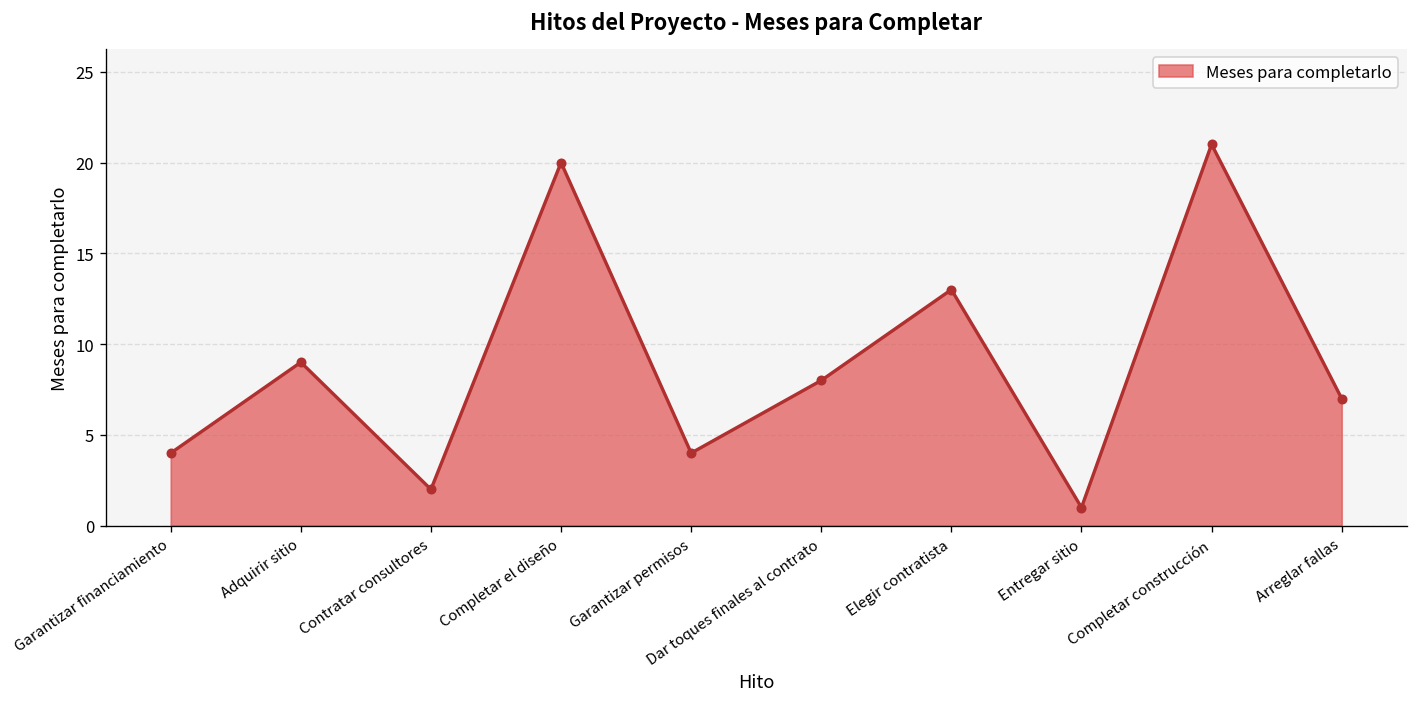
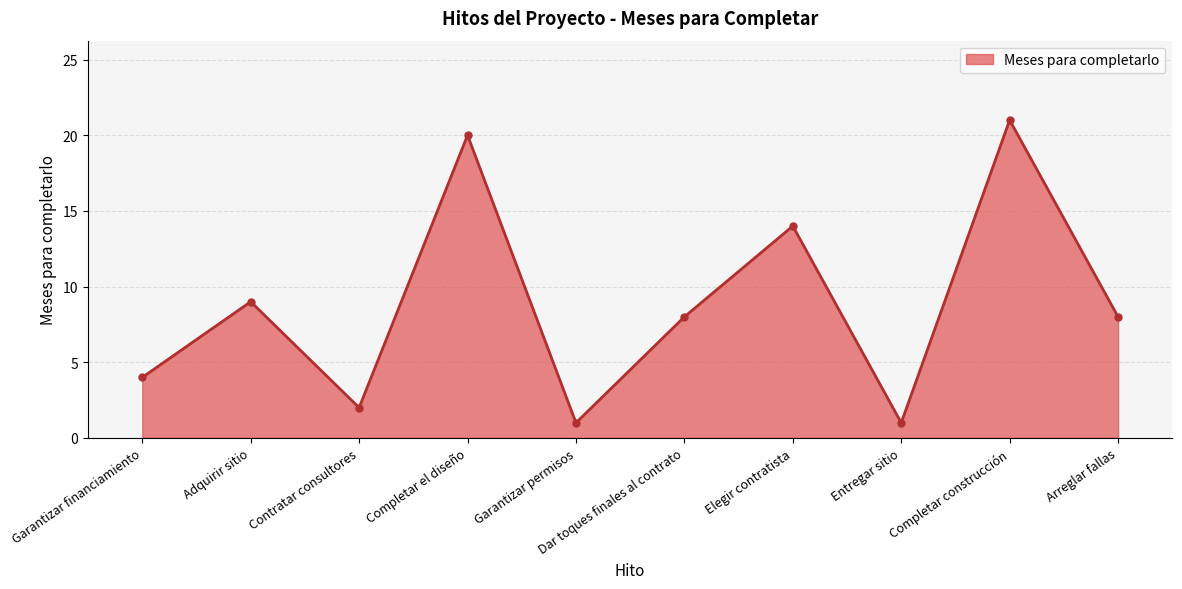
Garantizar permisos: 4 -> 1
Elegir contratista: 13 -> 14
Arreglar fallas: 7 -> 8
